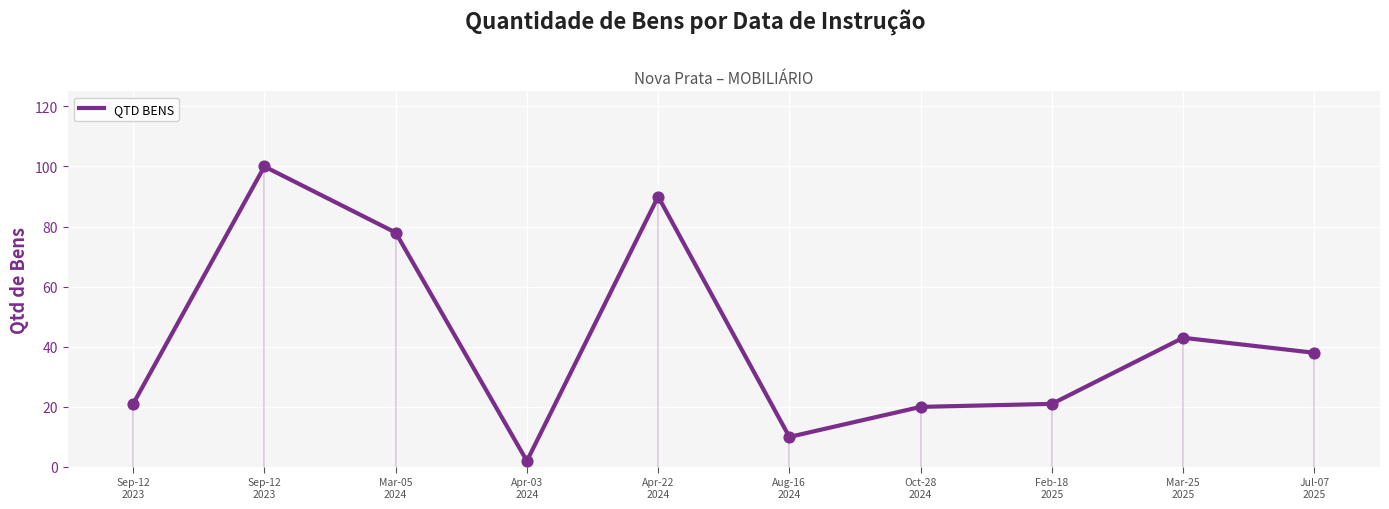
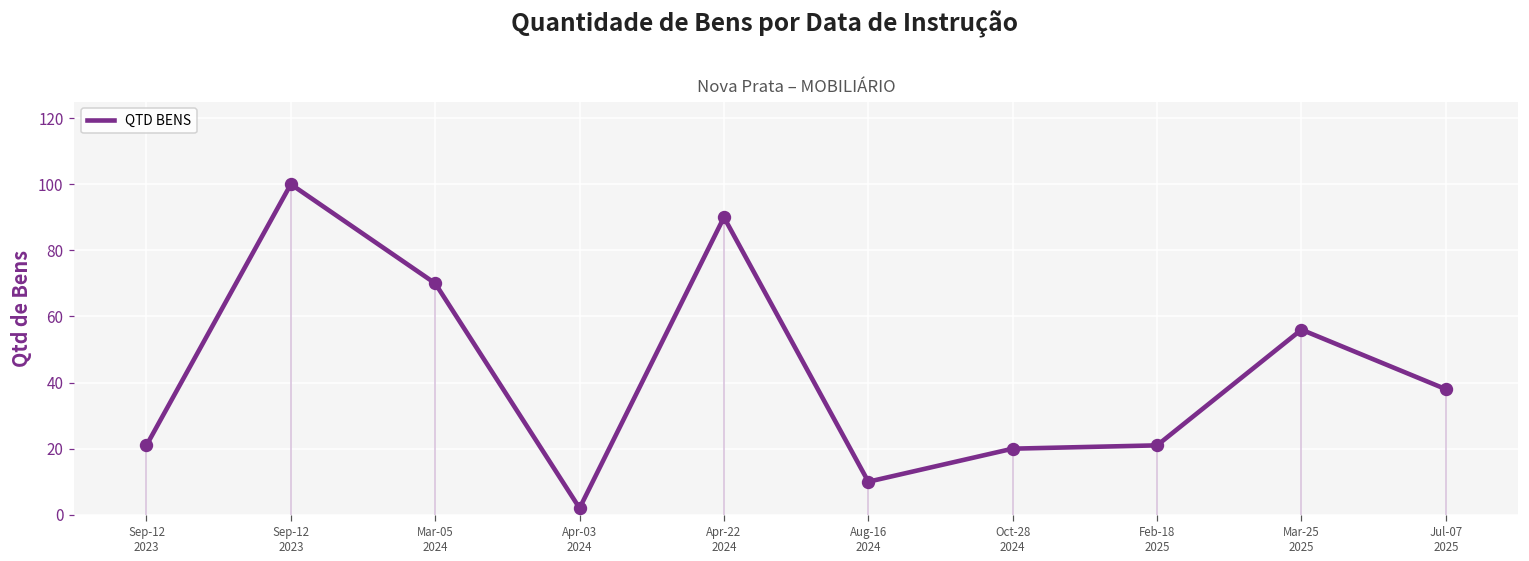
Mar-05 2024: 78 -> 70
Mar-25 2025: 43 -> 56
